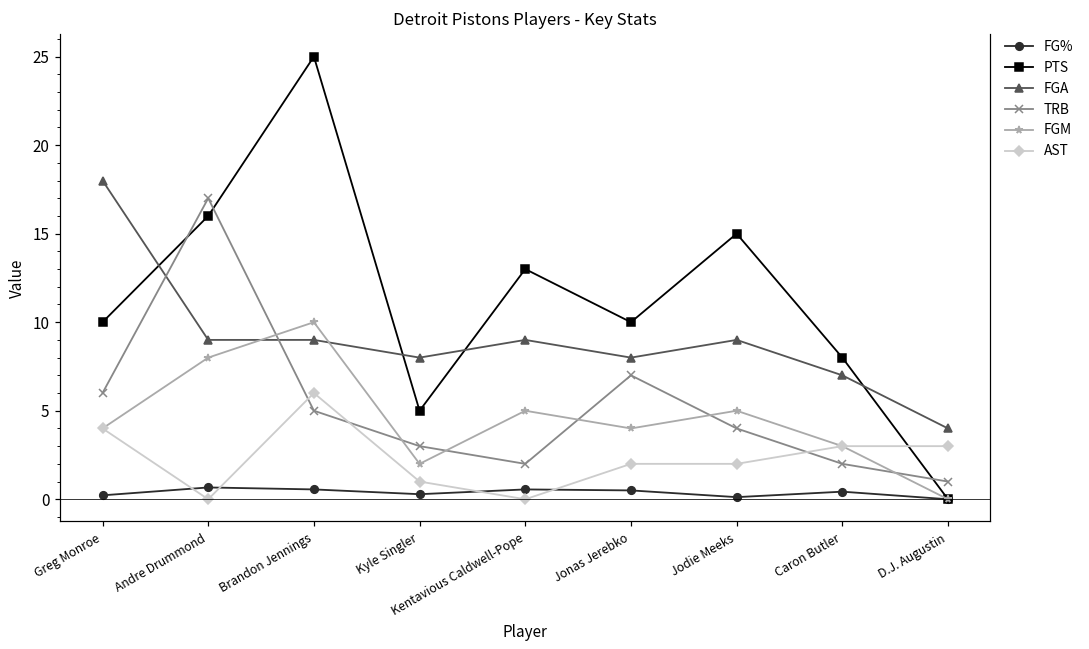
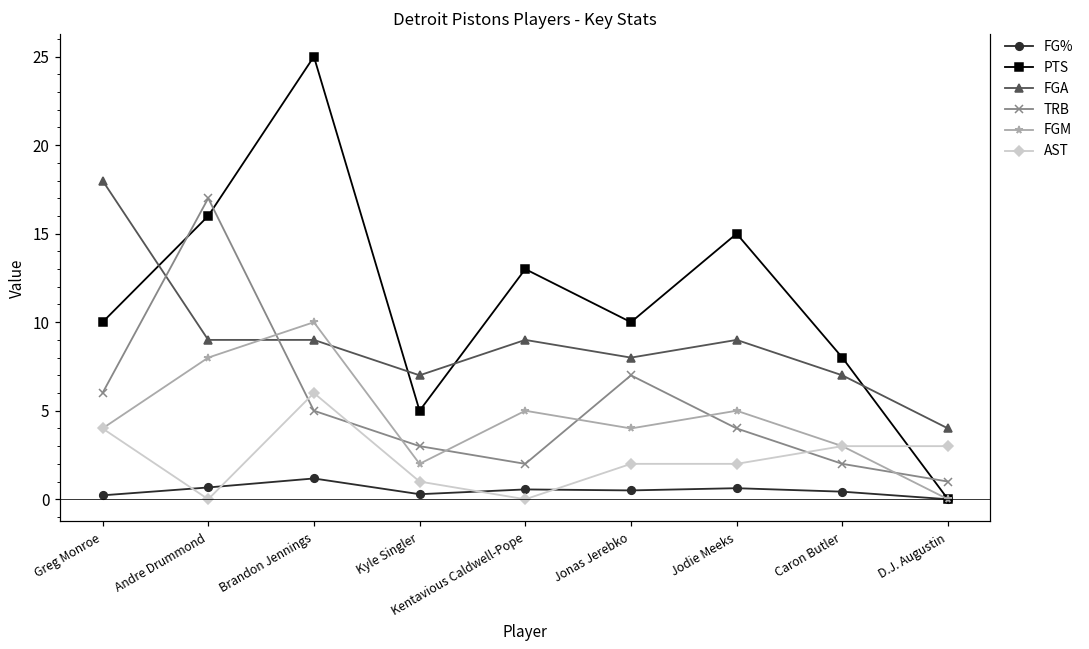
FG%, Brandon Jennings: 0.6 -> 1.2
FGA, Kyle Singler: 8 -> 7
FG%, Jodie Meeks: 0.1 -> 0.6
